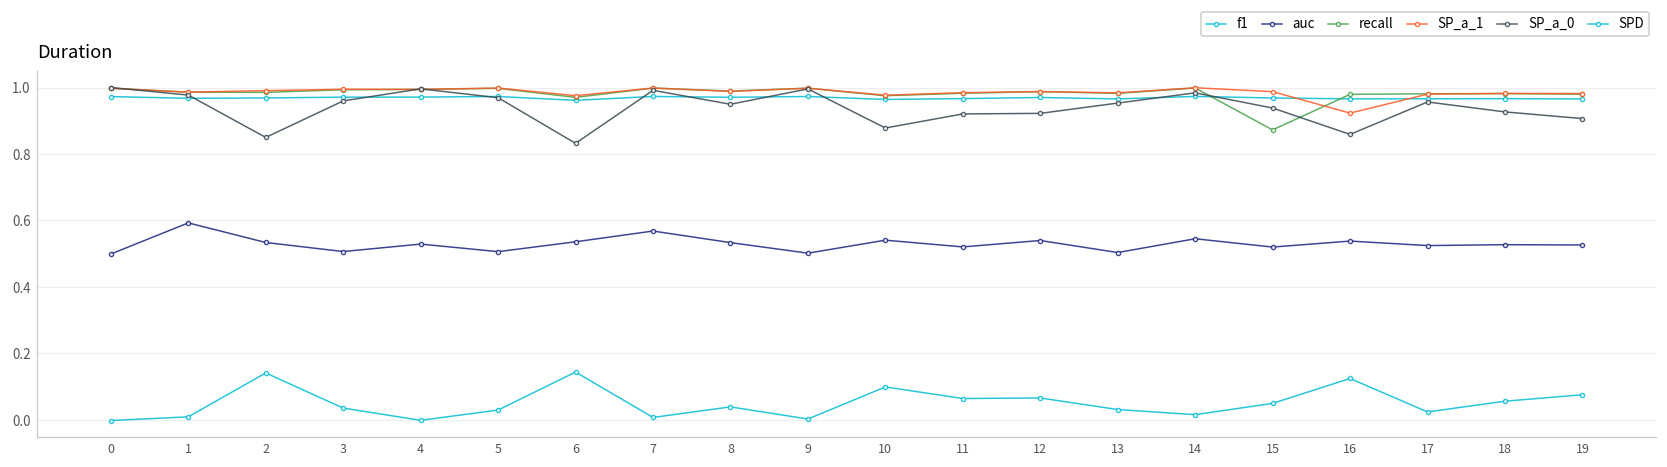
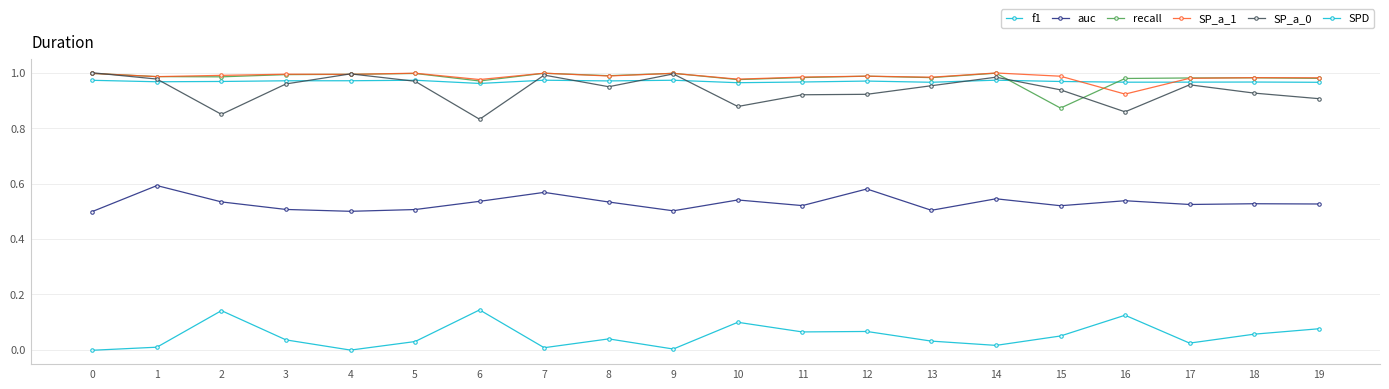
auc, 4: 0.53 -> 0.50
auc, 12: 0.54 -> 0.58
